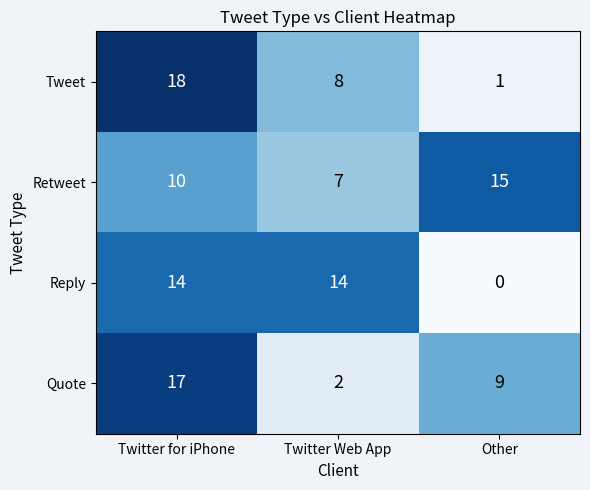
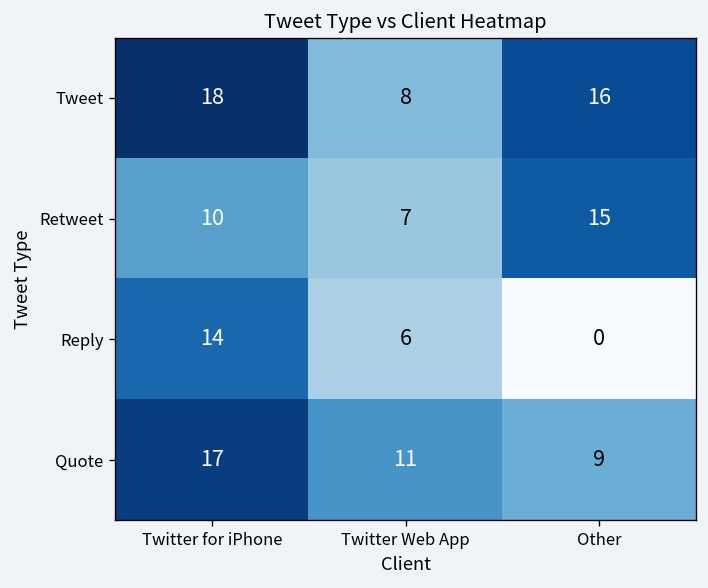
Tweet, Other: 1 -> 16
Reply, Twitter Web App: 14 -> 6
Quote, Twitter Web App: 2 -> 11
